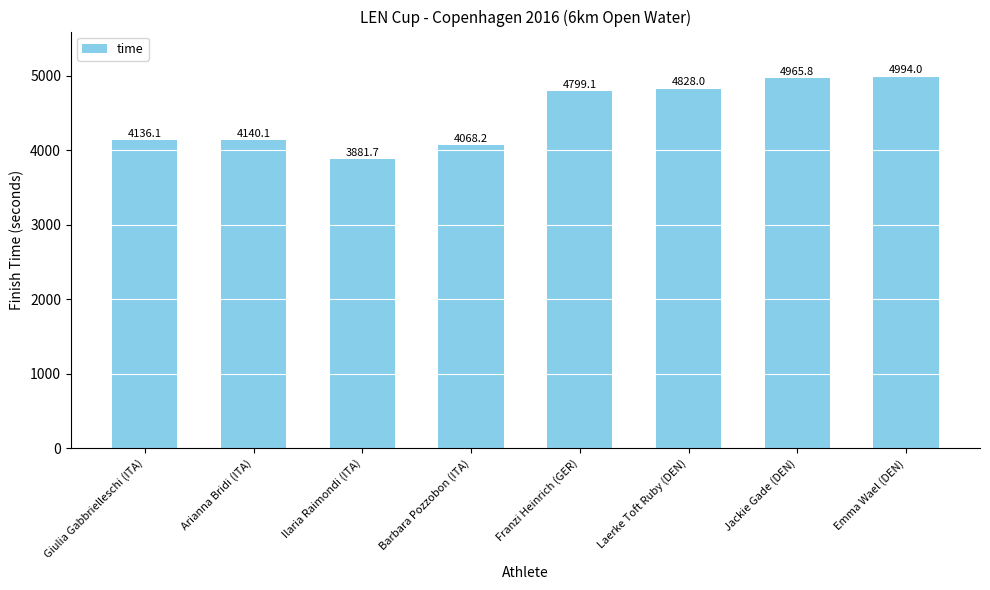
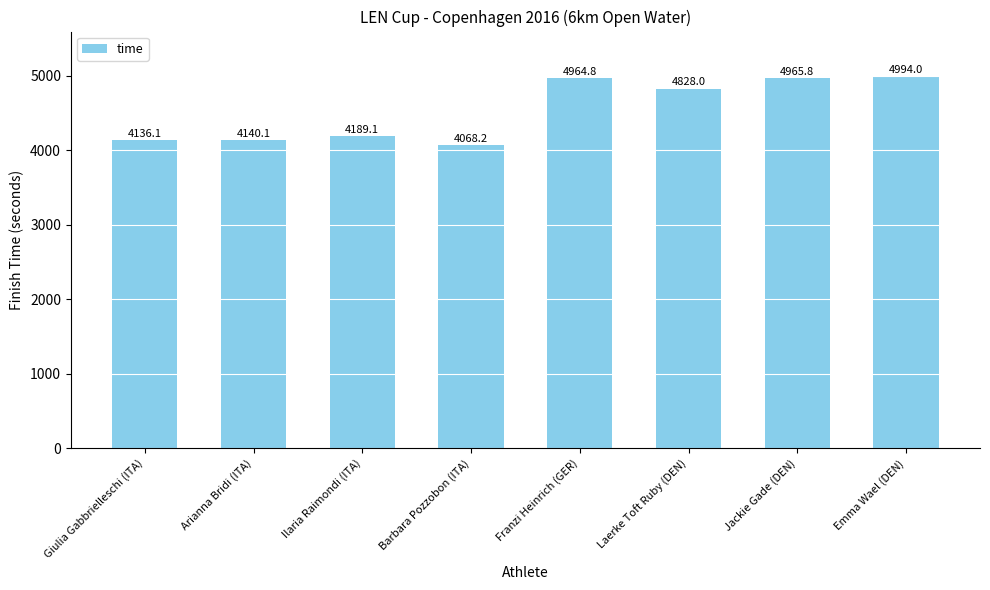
Ilaria Raimondi (ITA): 3881.7 -> 4189.1
Franzi Heinrich (GER): 4799.1 -> 4964.8
